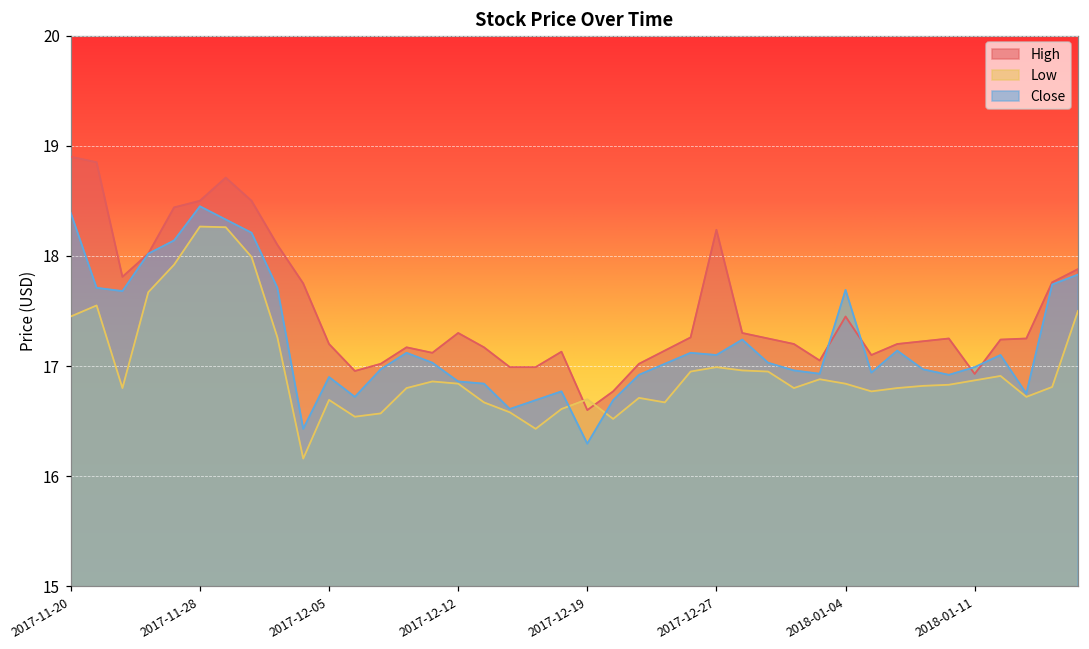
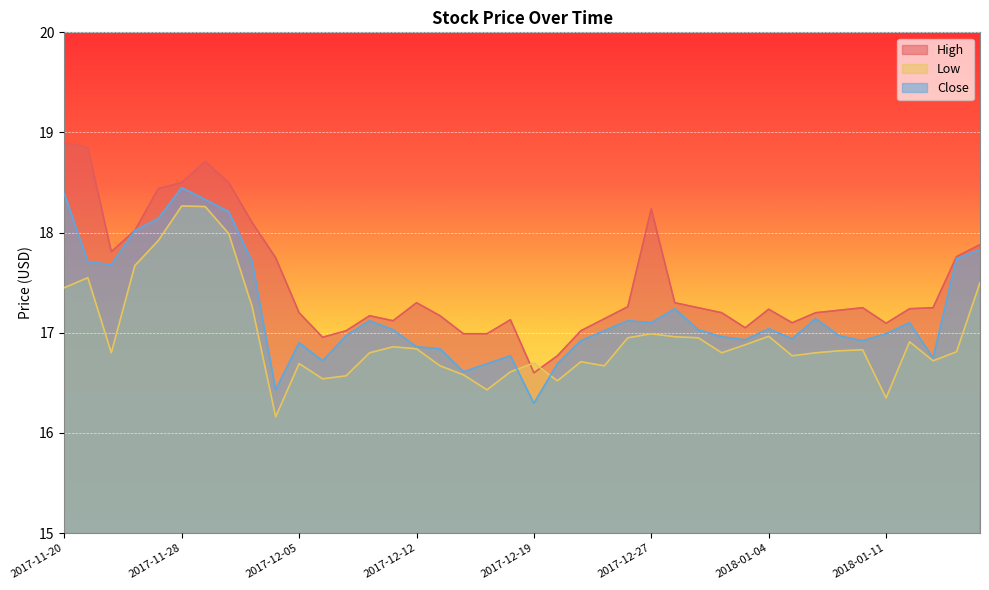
High, 2018-01-04: 17.45 -> 17.24
Low, 2018-01-04: 16.84 -> 16.97
Close, 2018-01-04: 17.69 -> 17.04
High, 2018-01-11: 16.93 -> 17.09
Low, 2018-01-11: 16.87 -> 16.35
